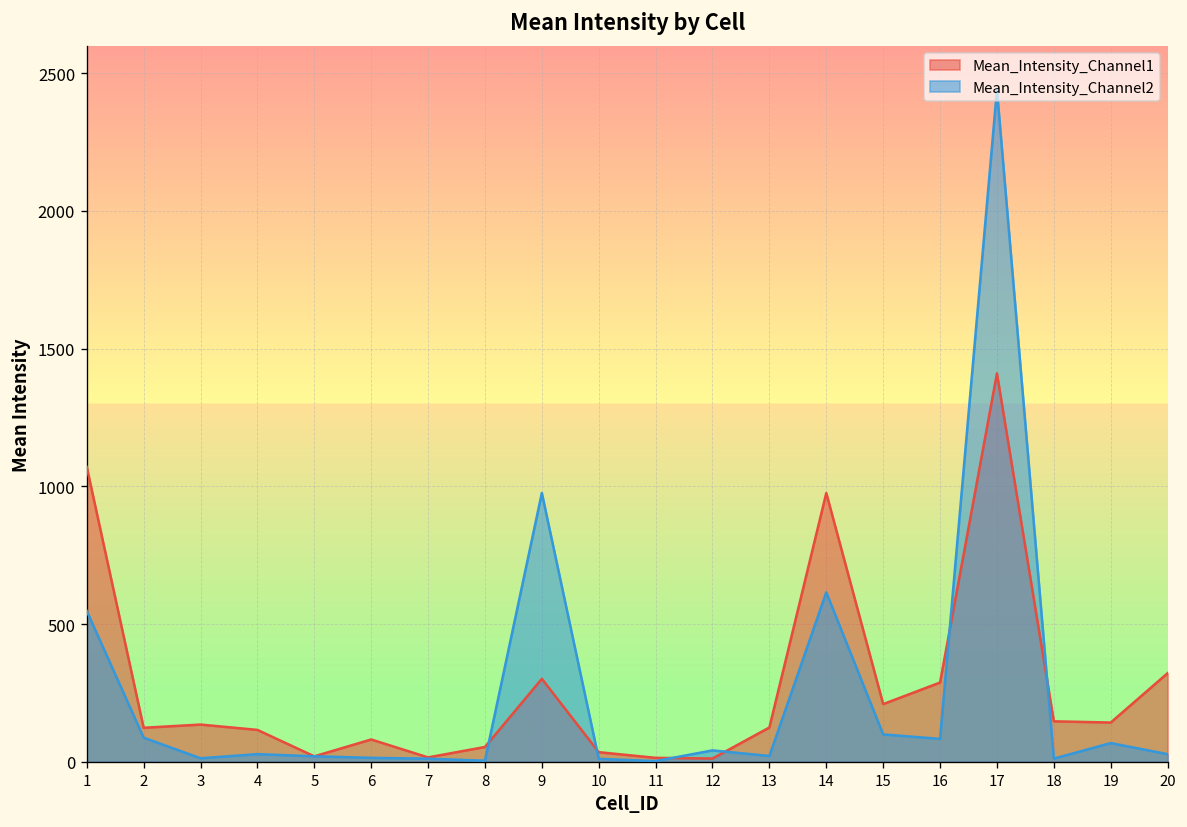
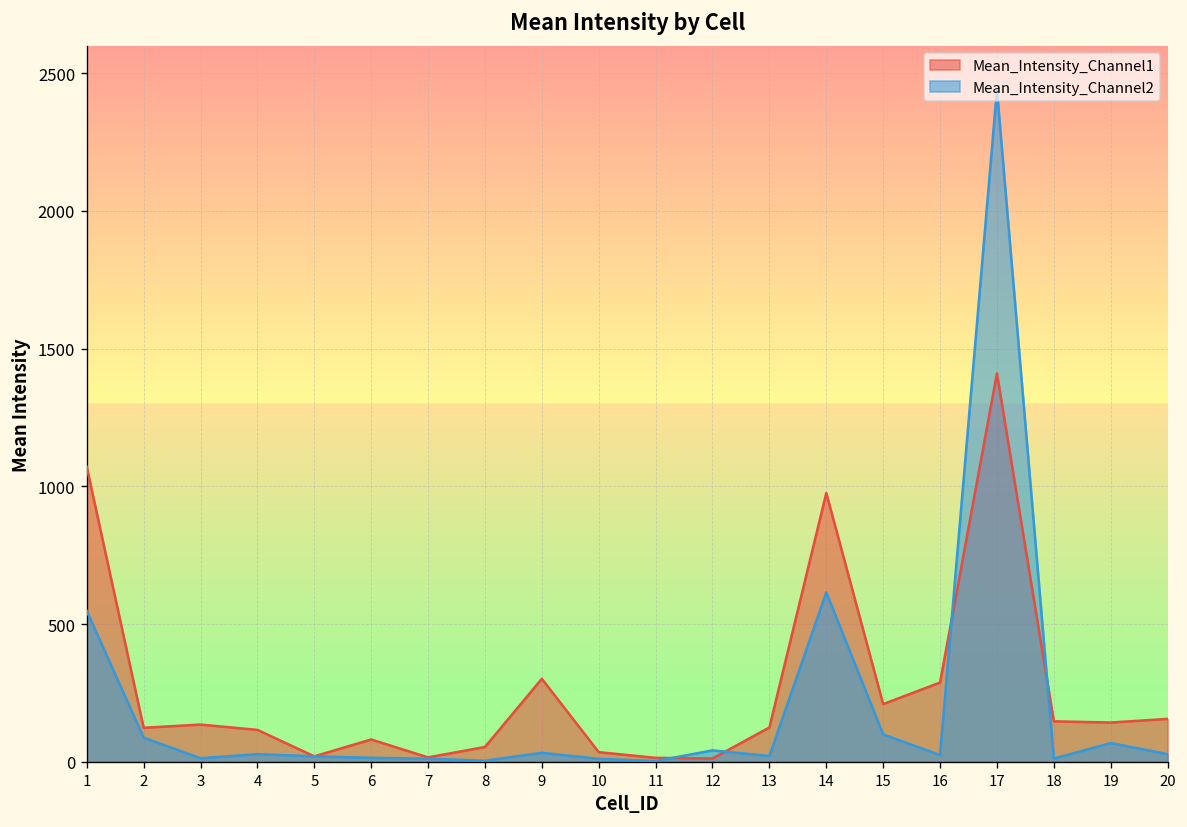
Mean_Intensity_Channel2, 9: 980 -> 30
Mean_Intensity_Channel2, 16: 80 -> 20
Mean_Intensity_Channel1, 20: 320 -> 160
